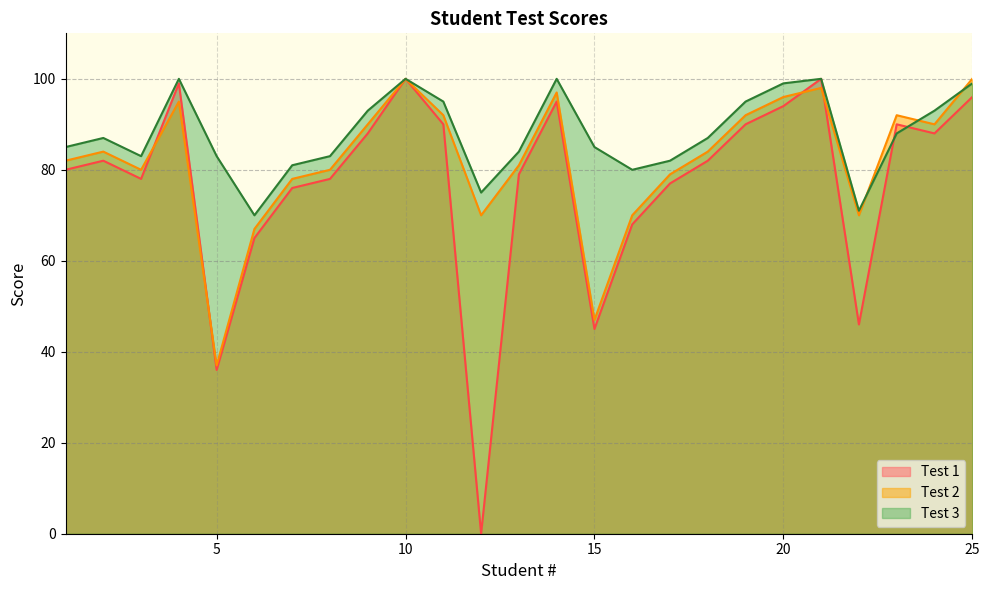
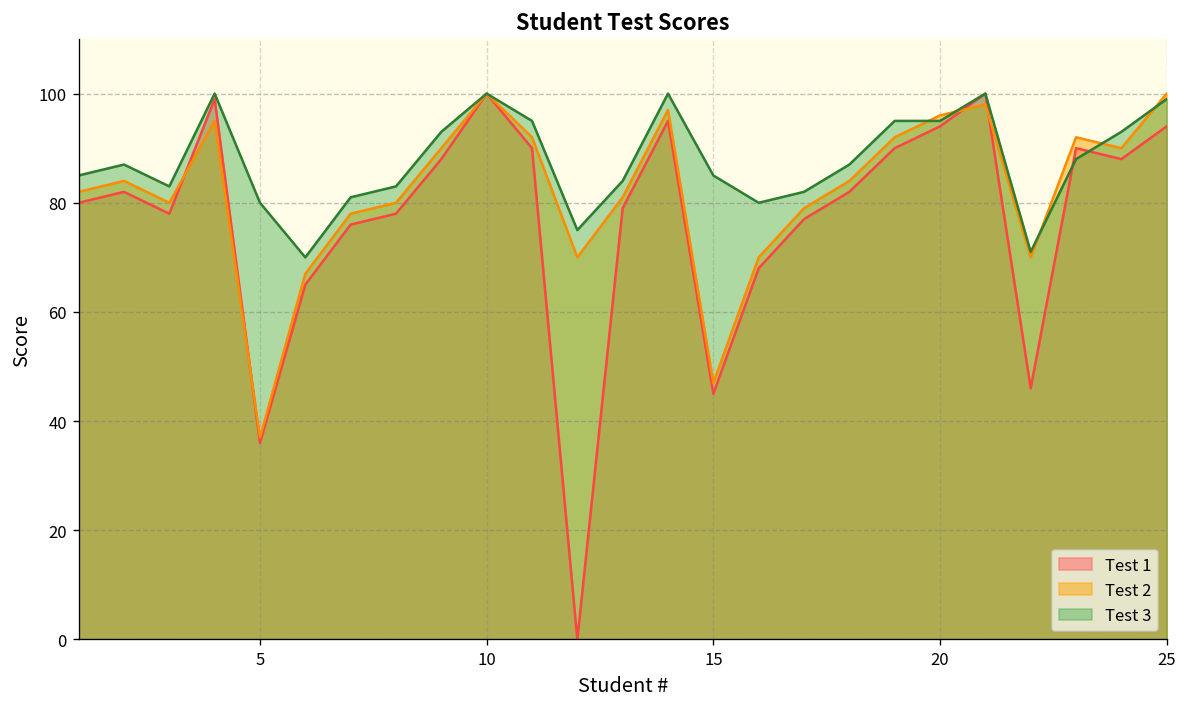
Test 3, 5: 83 -> 80
Test 3, 20: 99 -> 95
Test 1, 25: 96 -> 94
